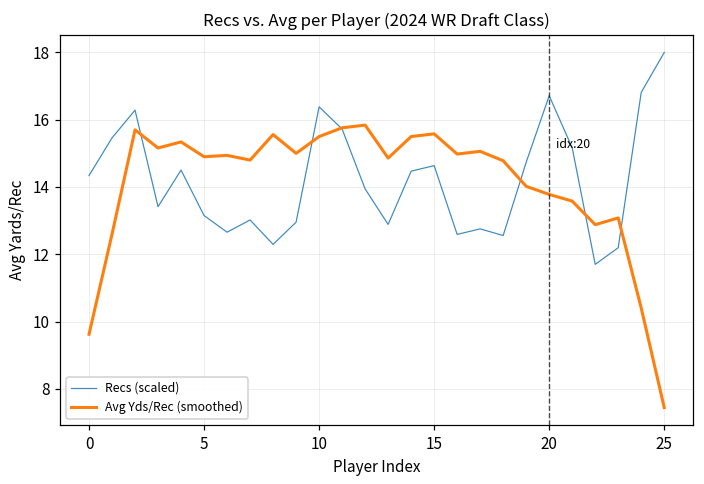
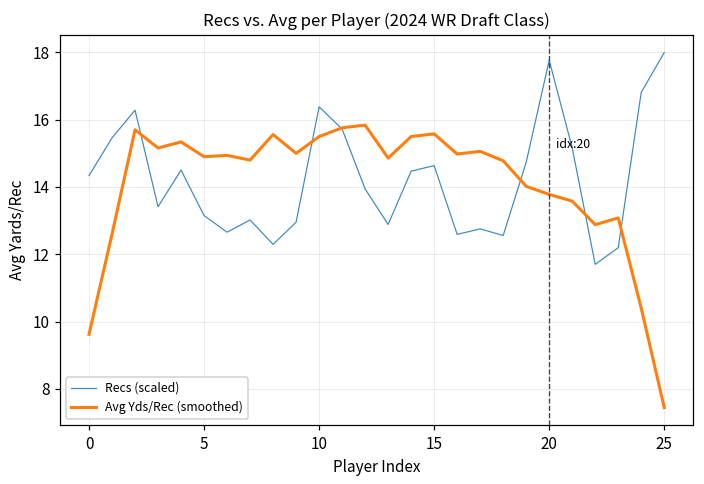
Recs (scaled), 20: 16.7 -> 17.8
